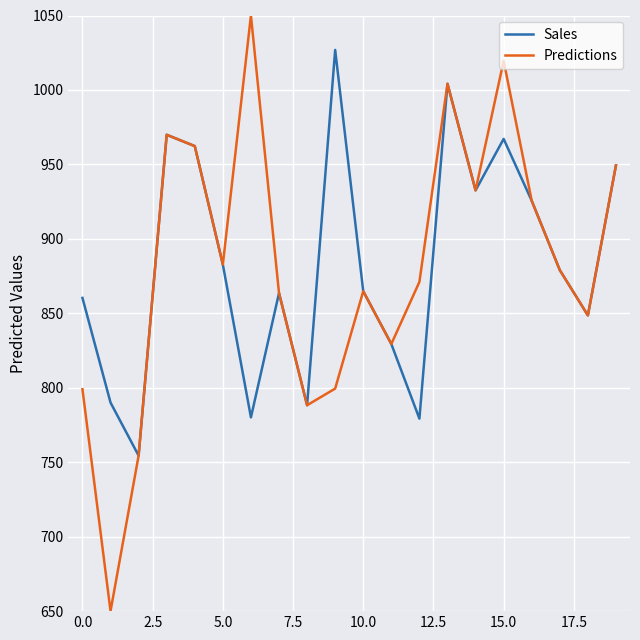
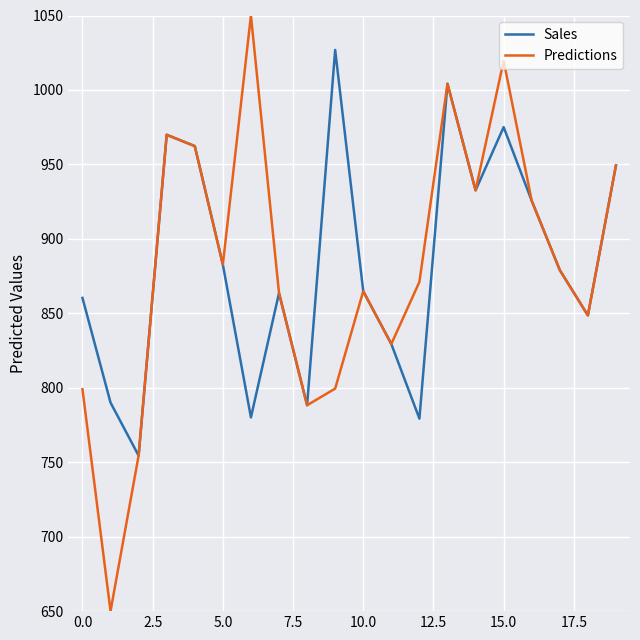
Sales, 15.0: 967 -> 975
